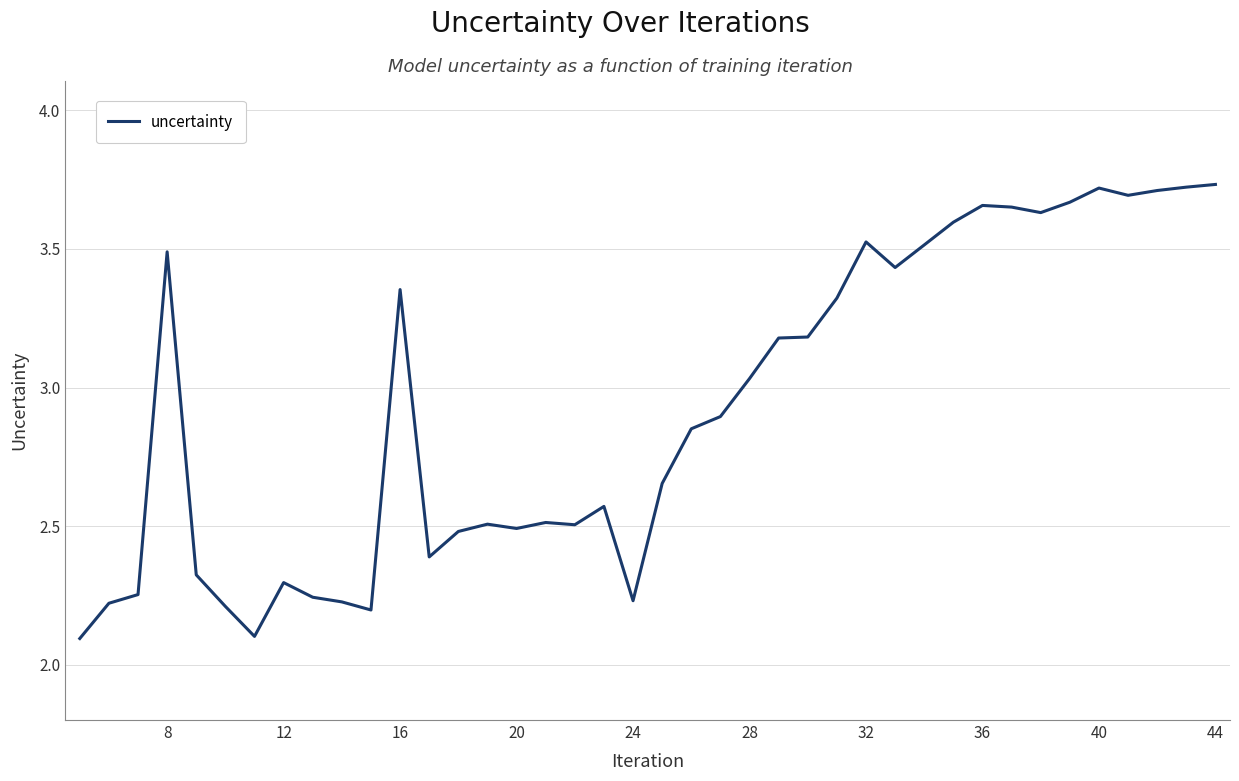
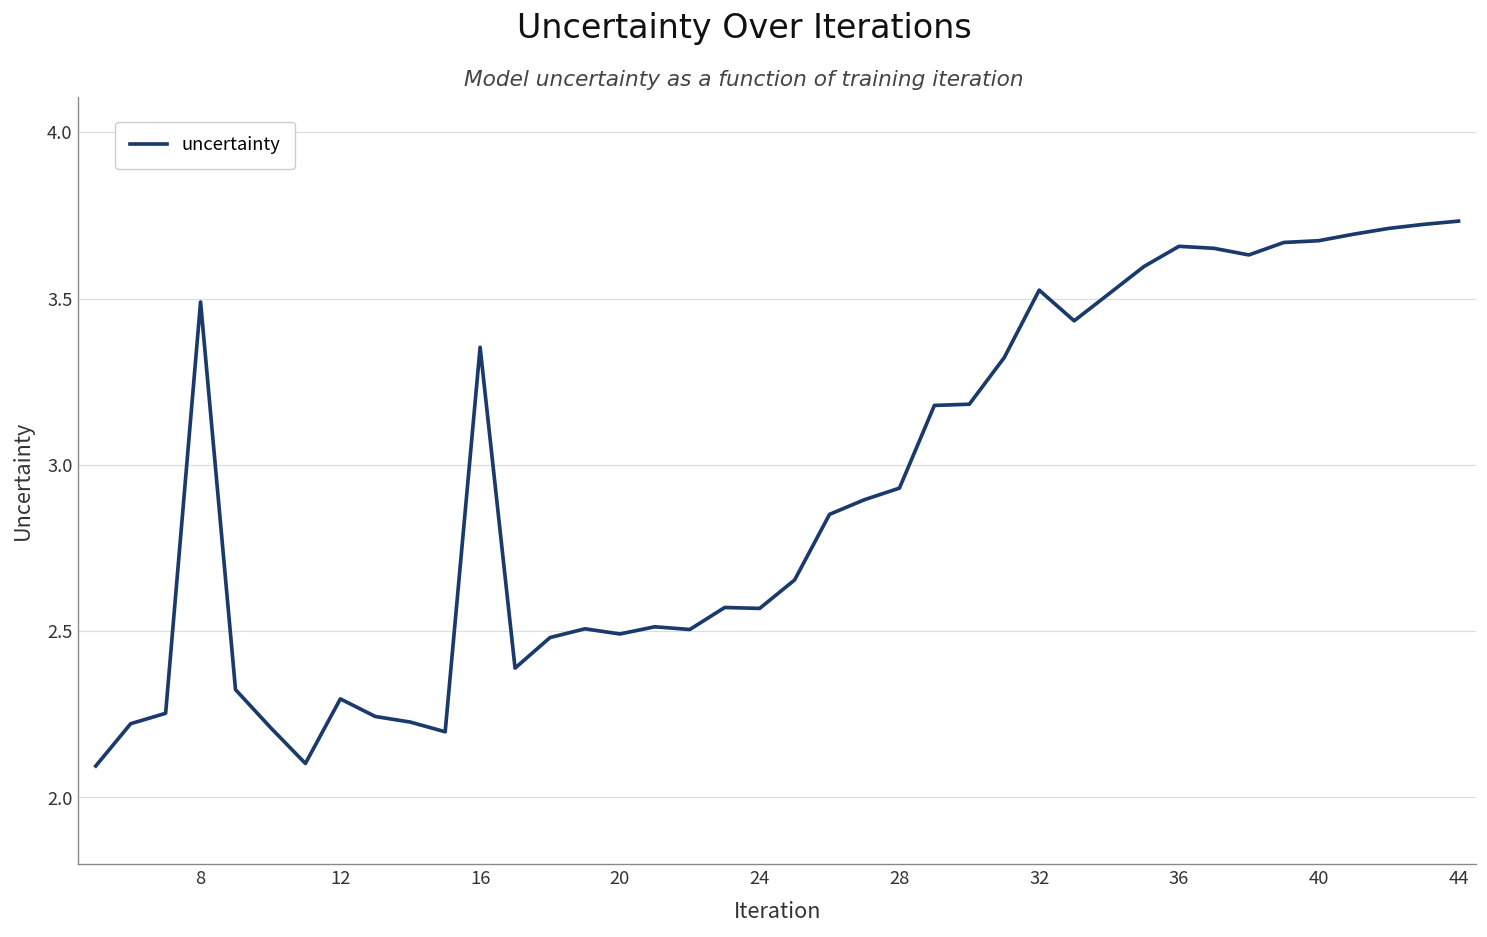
24: 2.23 -> 2.57
28: 3.03 -> 2.93
40: 3.72 -> 3.67
